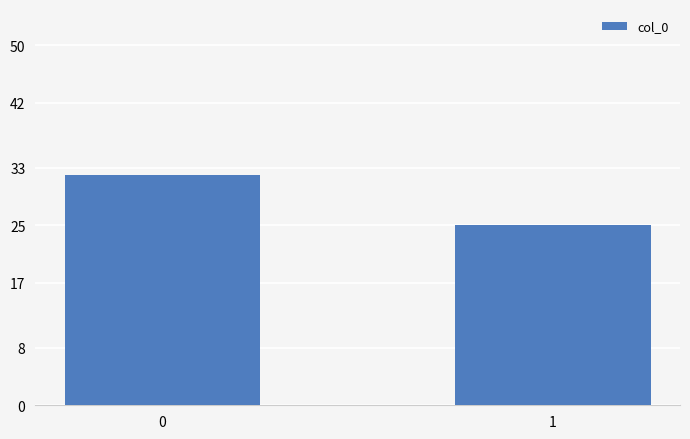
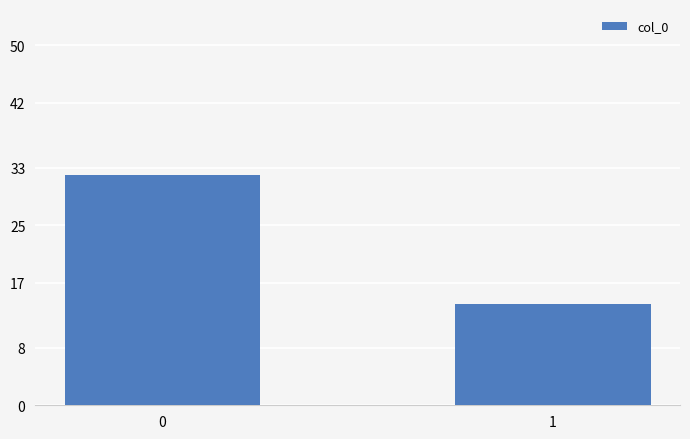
1: 25 -> 14
